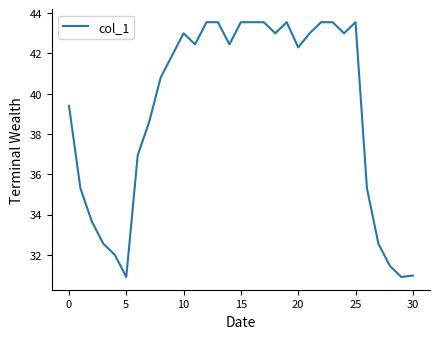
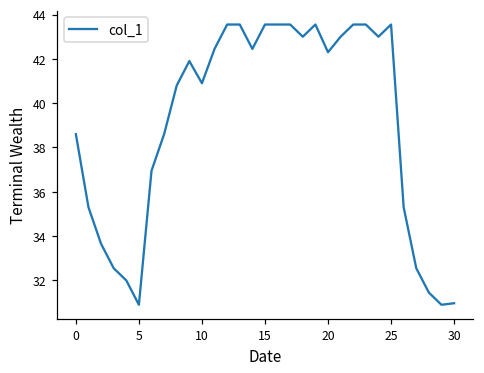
0: 39.4 -> 38.6
10: 43.0 -> 40.9
